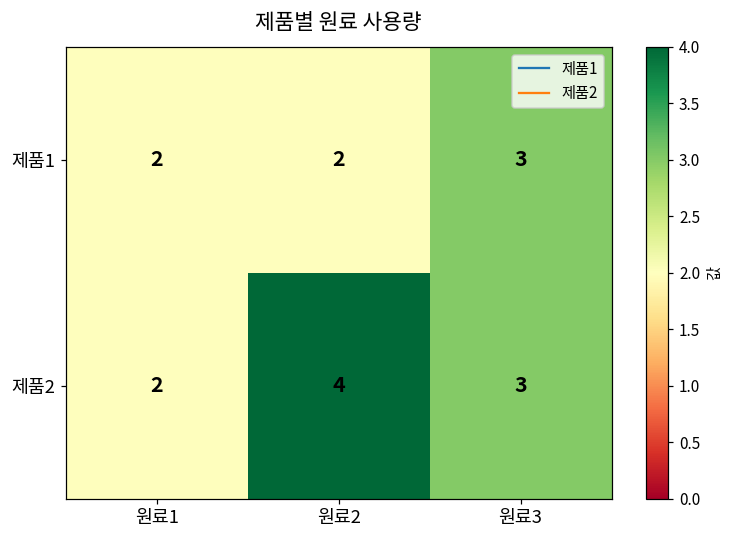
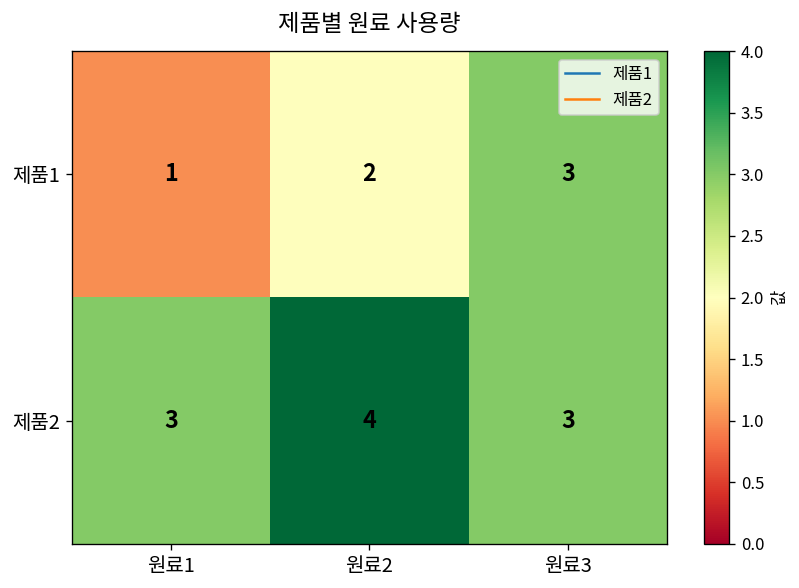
제품1, 원료1: 2 -> 1
제품2, 원료1: 2 -> 3
